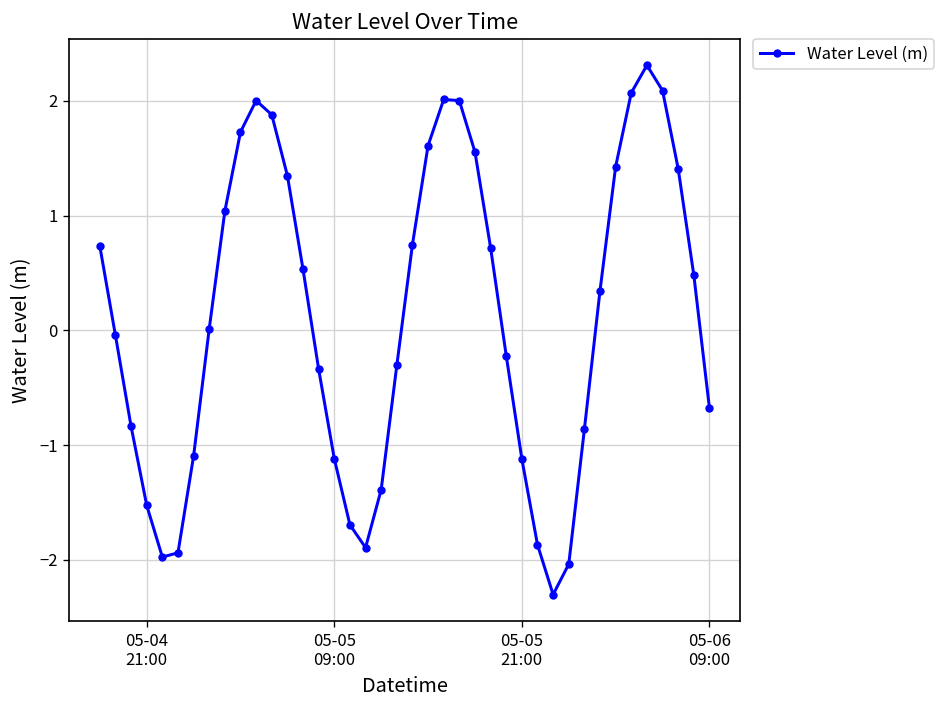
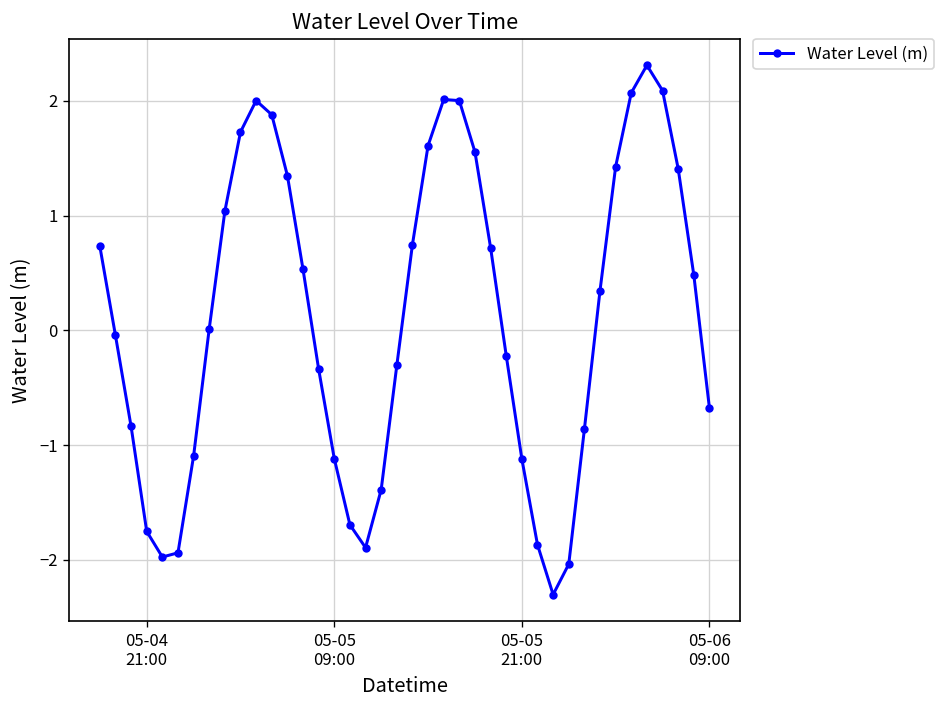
05-04 21:00: -1.5 -> -1.8
